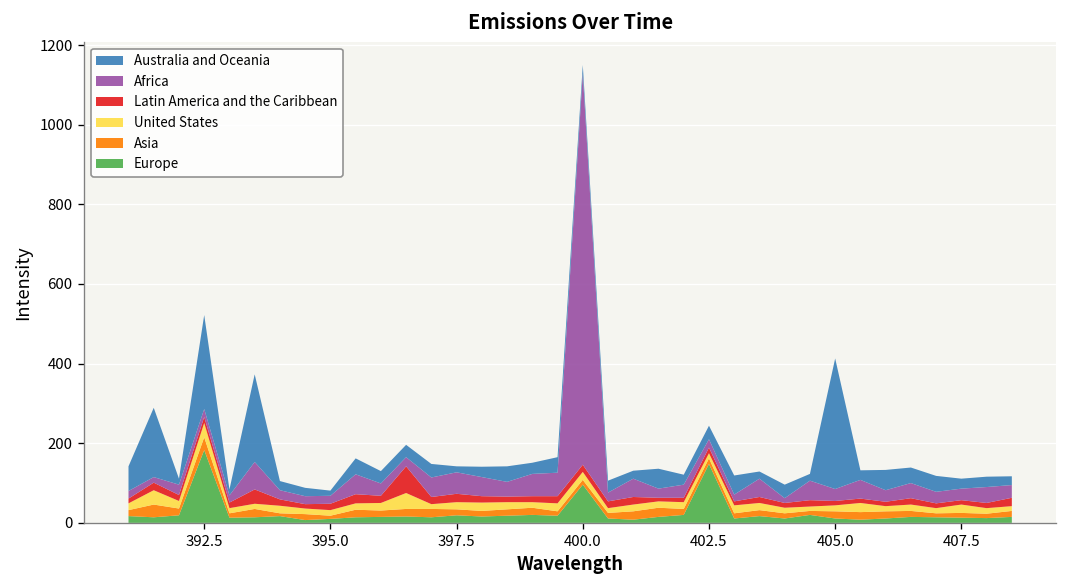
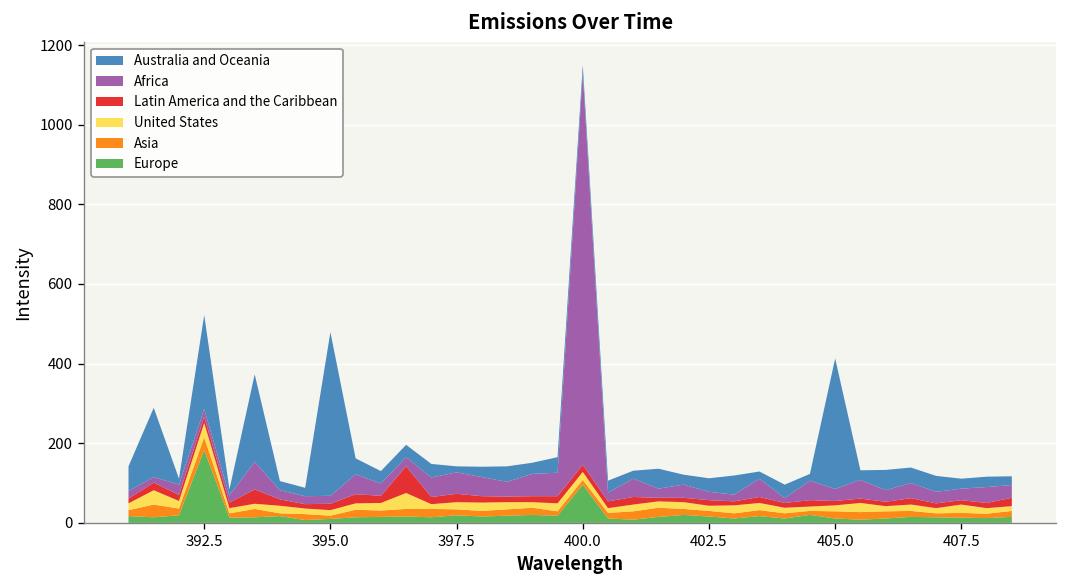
Australia and Oceania, 395.0: 10 -> 410
Europe, 402.5: 150 -> 20
